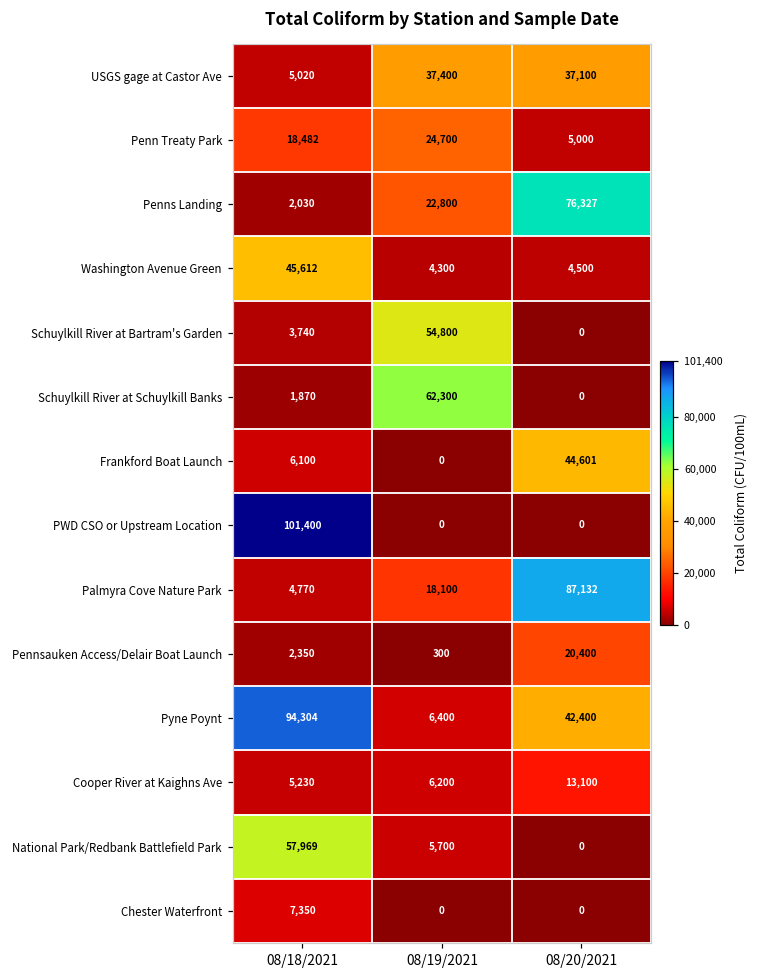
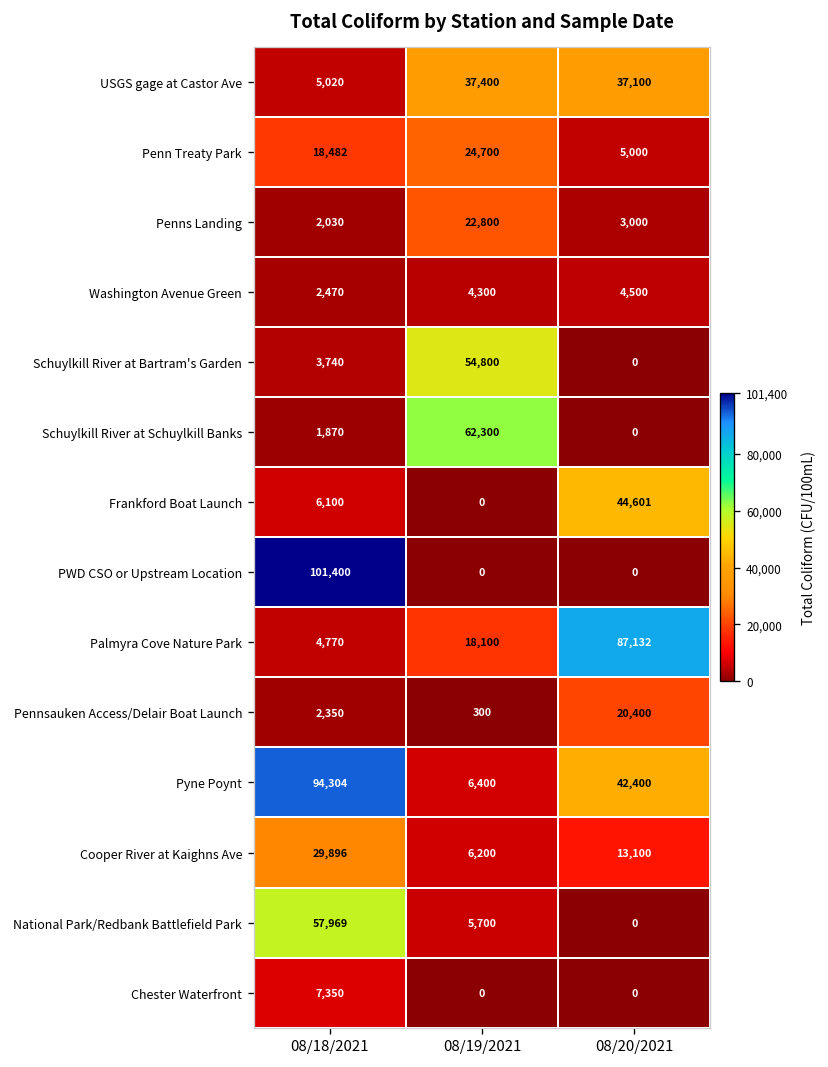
Penns Landing, 08/20/2021: 76,327 -> 3,000
Washington Avenue Green, 08/18/2021: 45,612 -> 2,470
Cooper River at Kaighns Ave, 08/18/2021: 5,230 -> 29,896
